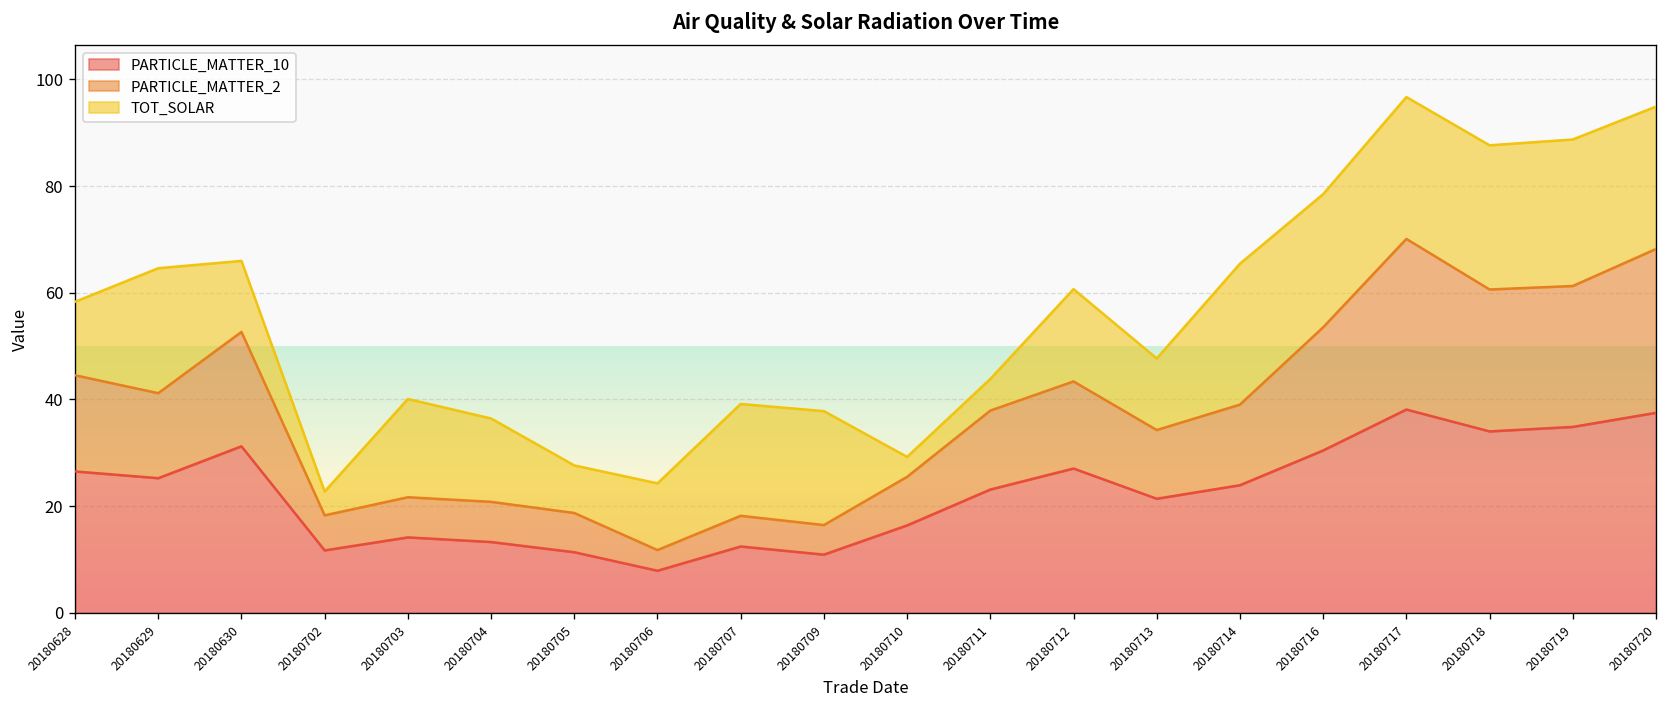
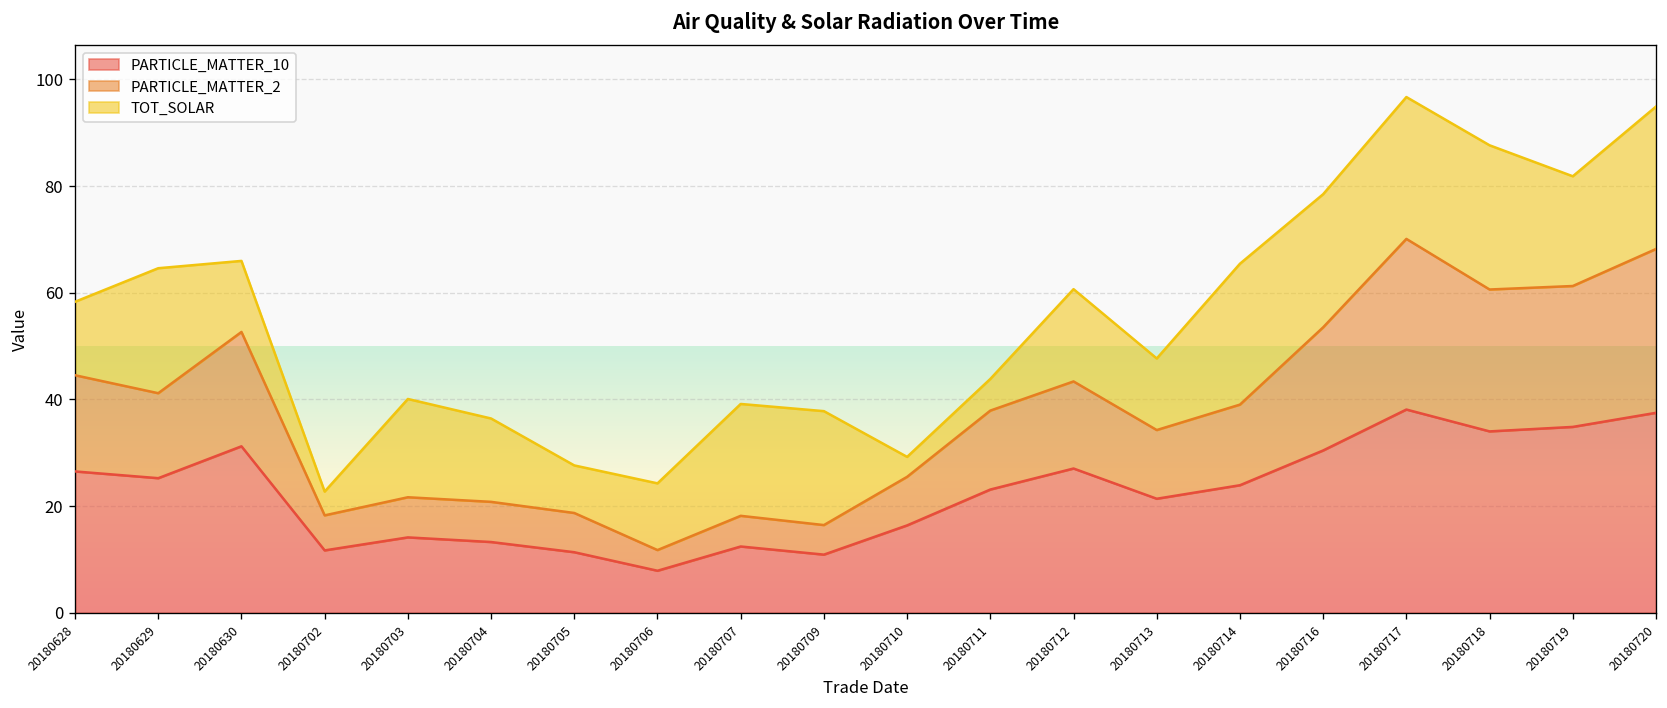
TOT_SOLAR, 20180719: 27 -> 21
